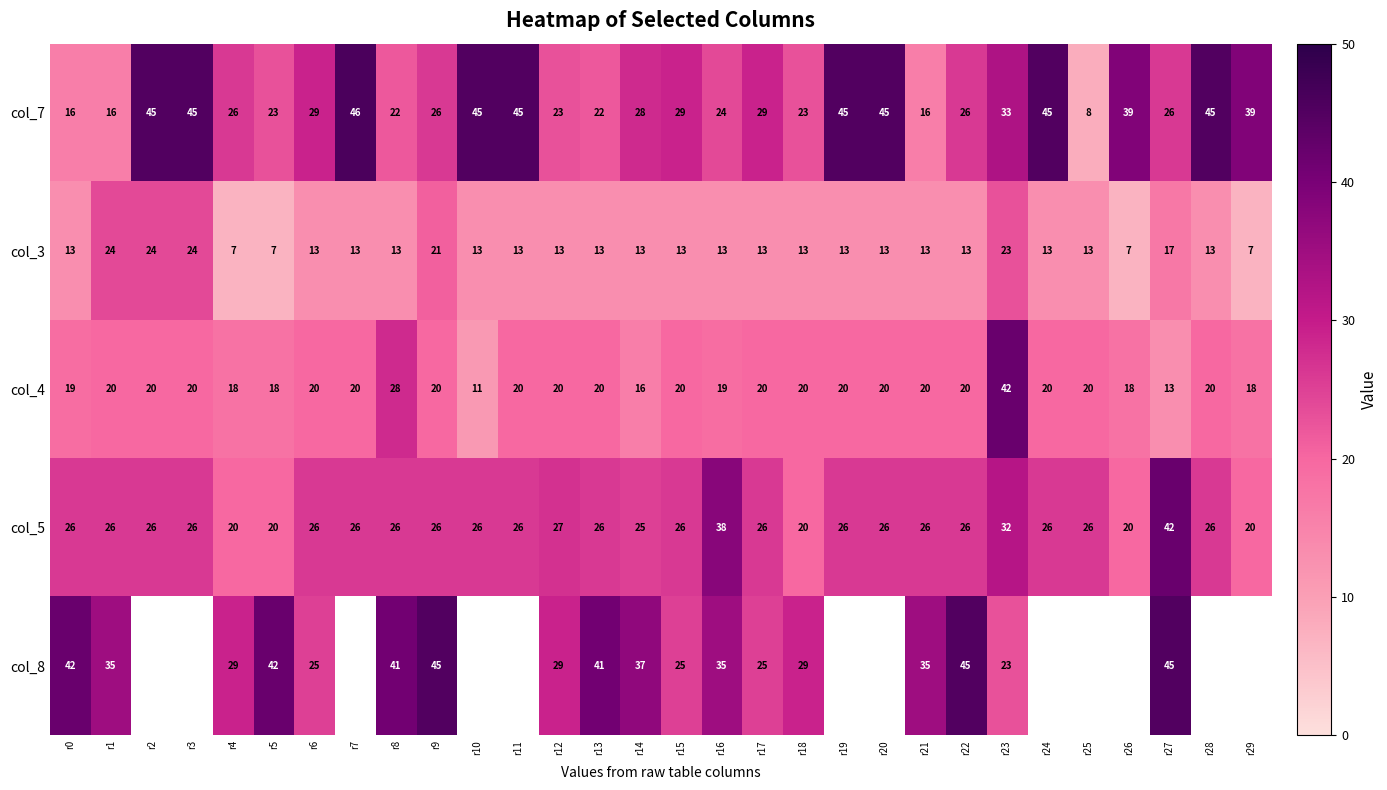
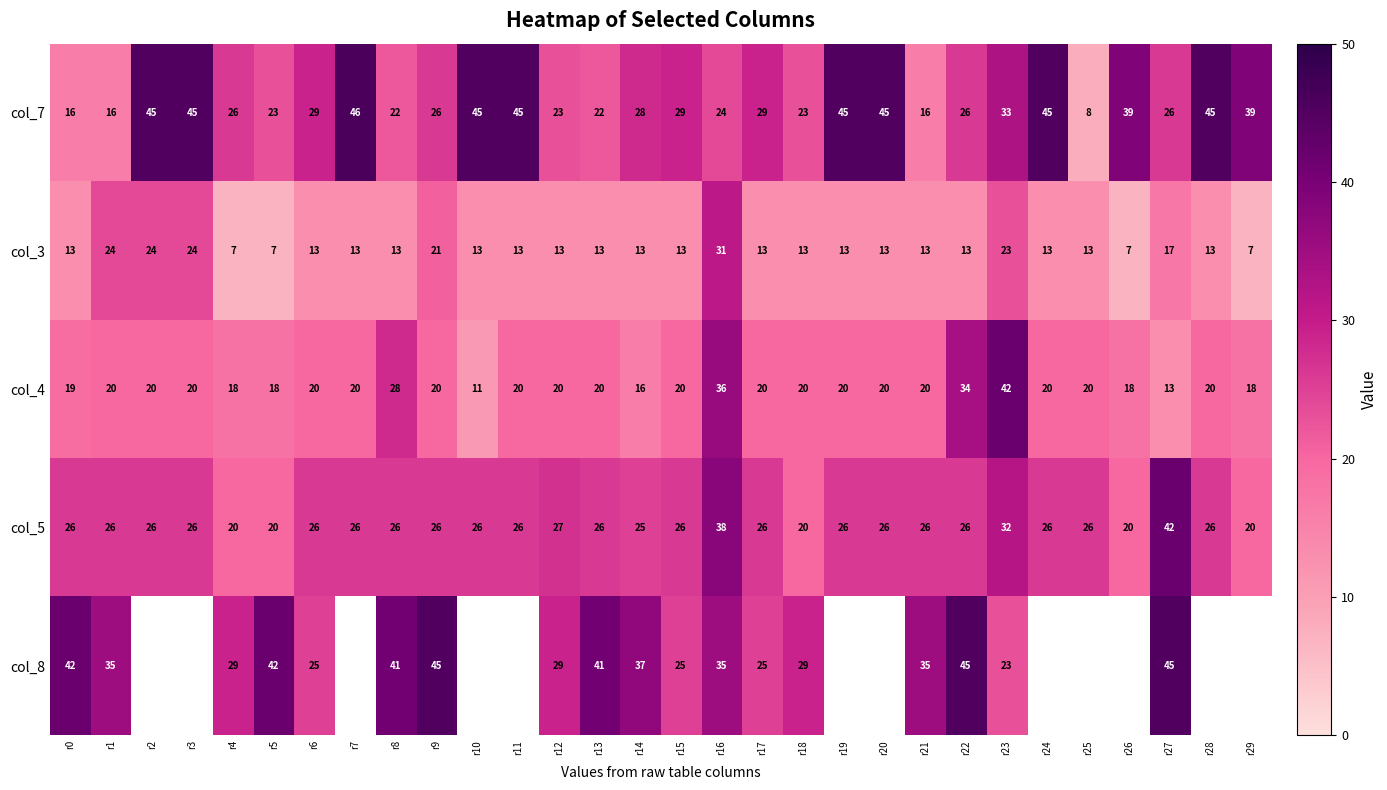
col_3, r16: 13 -> 31
col_4, r16: 19 -> 36
col_4, r22: 20 -> 34
